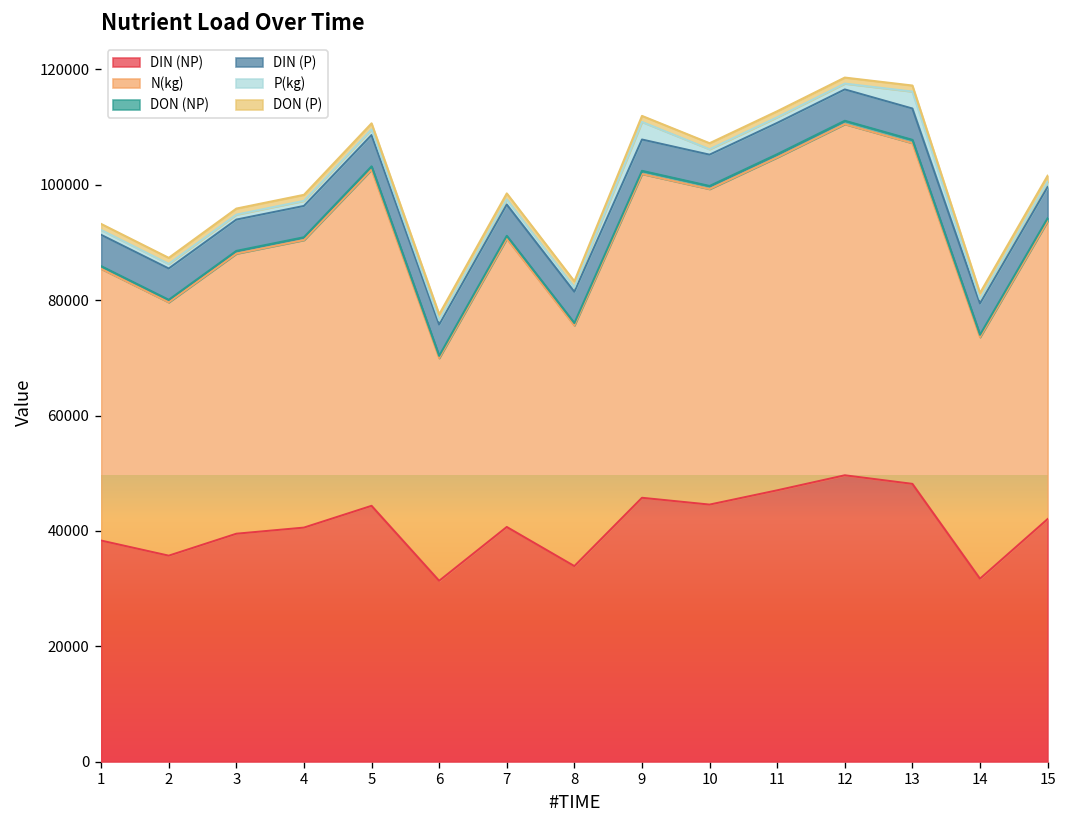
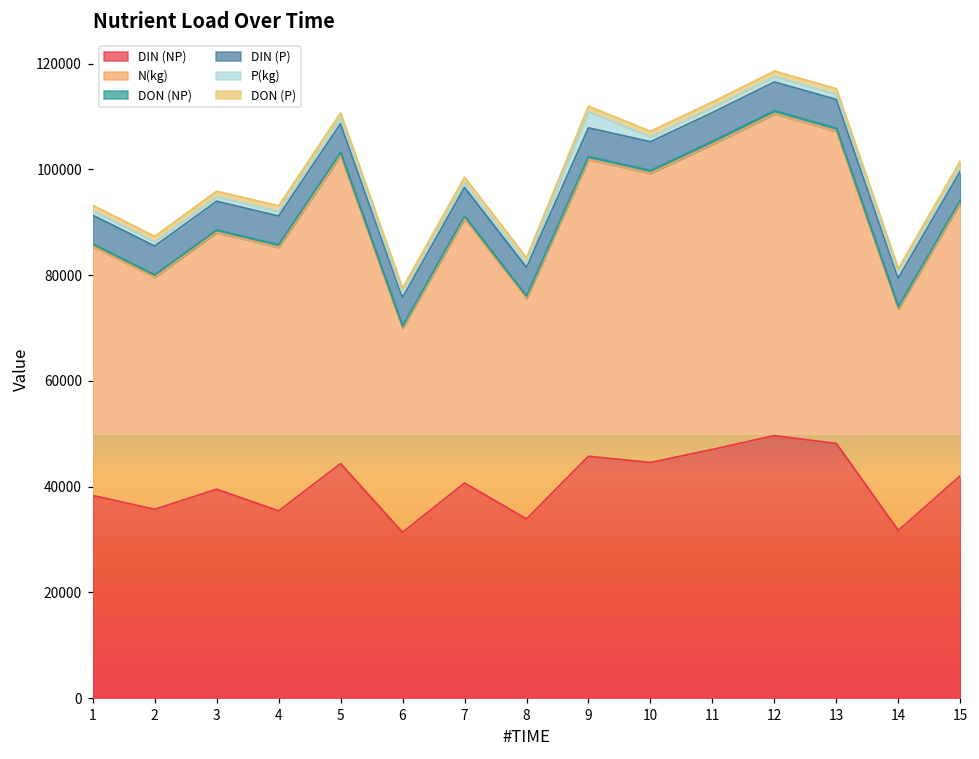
DIN (NP), 4: 41000 -> 35000
P(kg), 13: 3000 -> 1000
